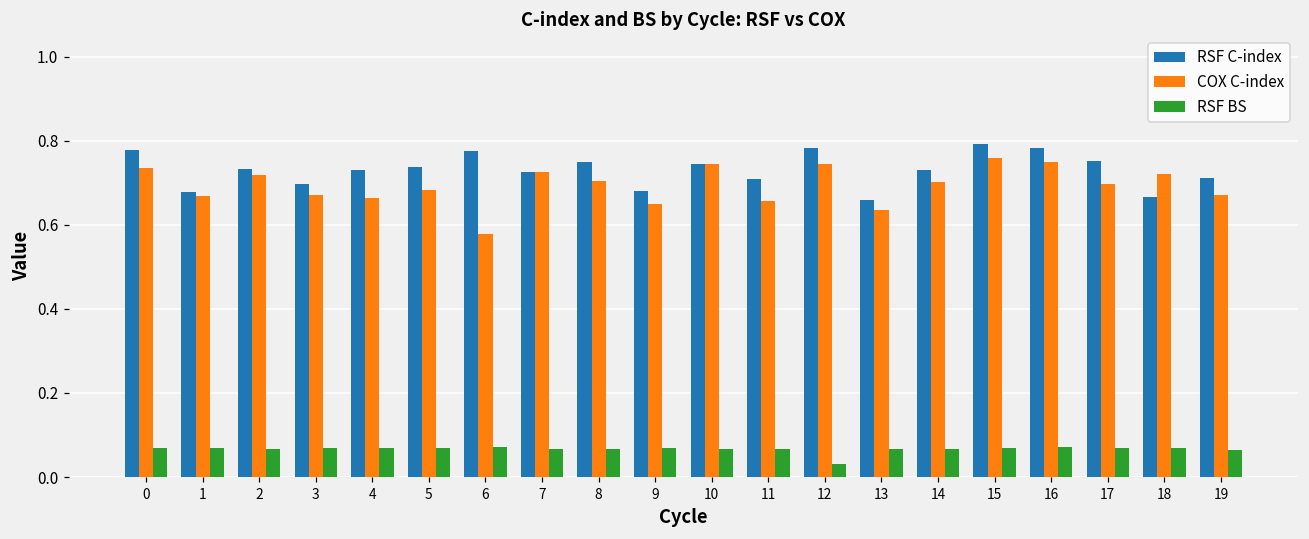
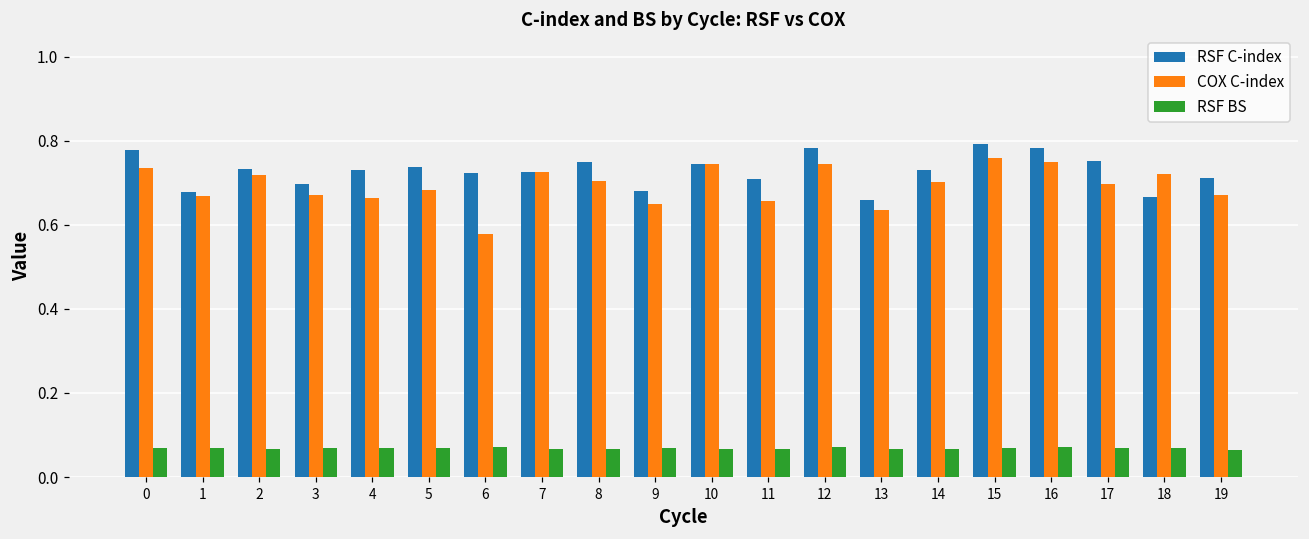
RSF C-index, 6: 0.78 -> 0.72
RSF BS, 12: 0.03 -> 0.07
